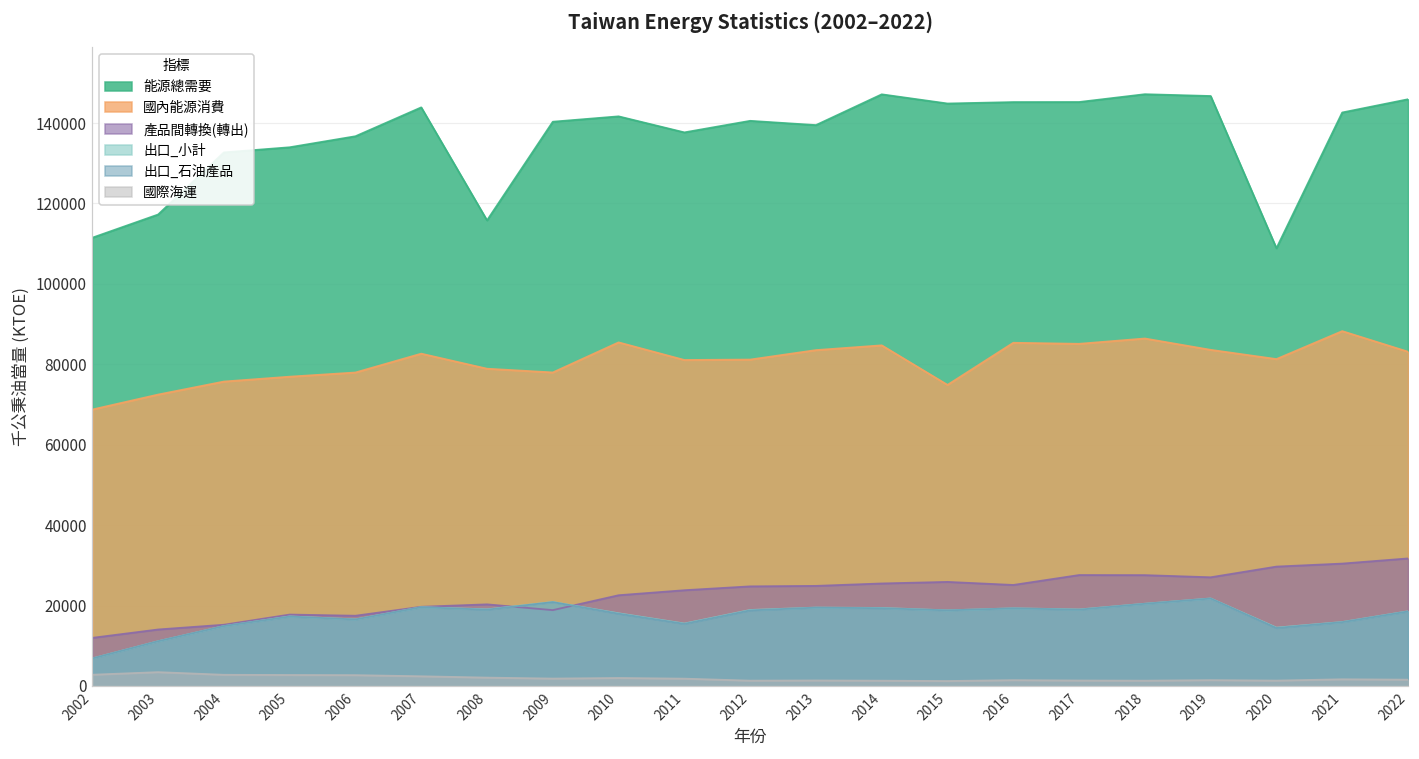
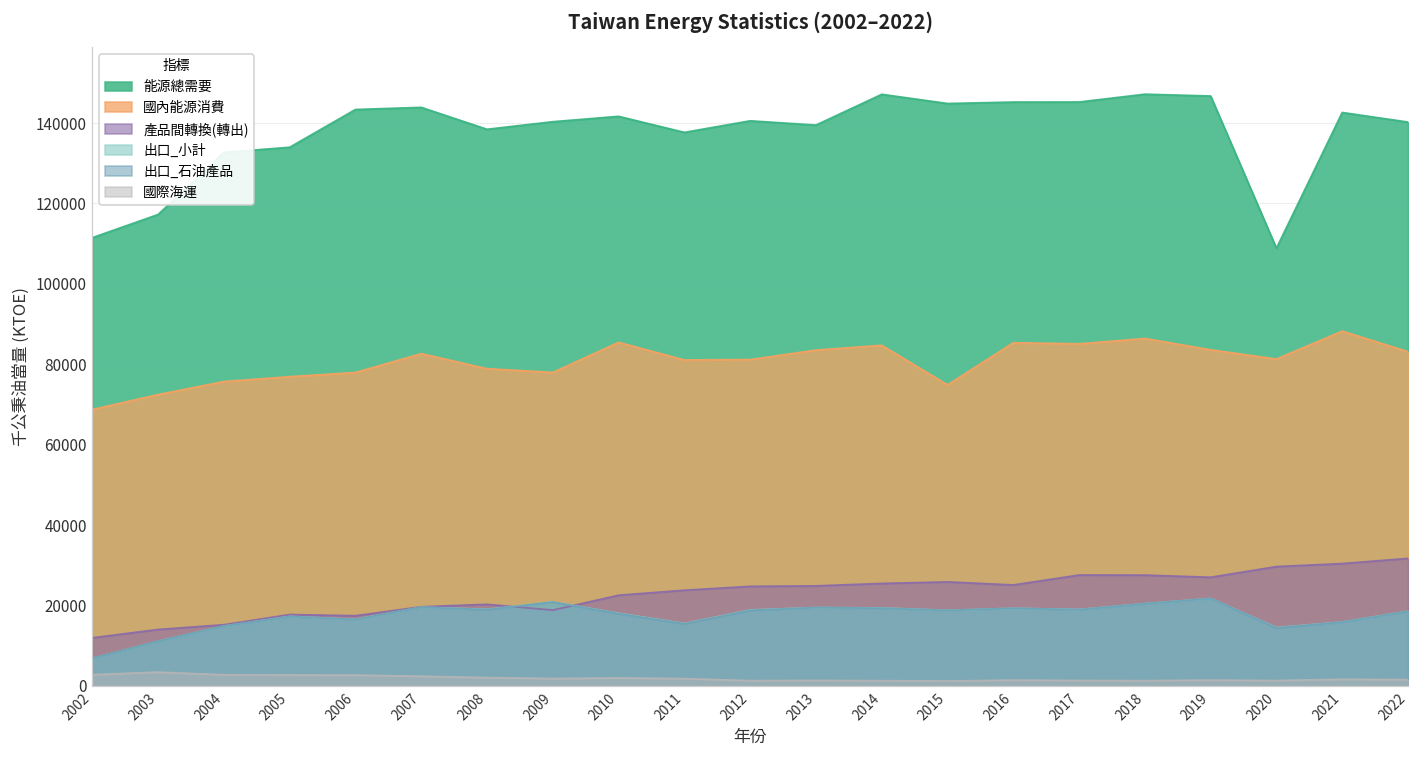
能源總需要, 2006: 137000 -> 143000
能源總需要, 2008: 116000 -> 138000
能源總需要, 2022: 146000 -> 140000
